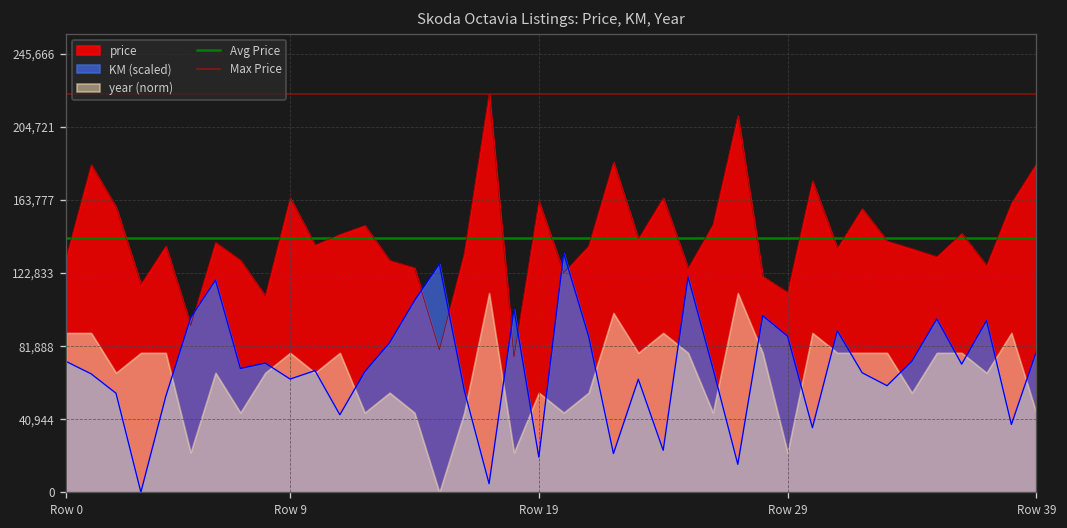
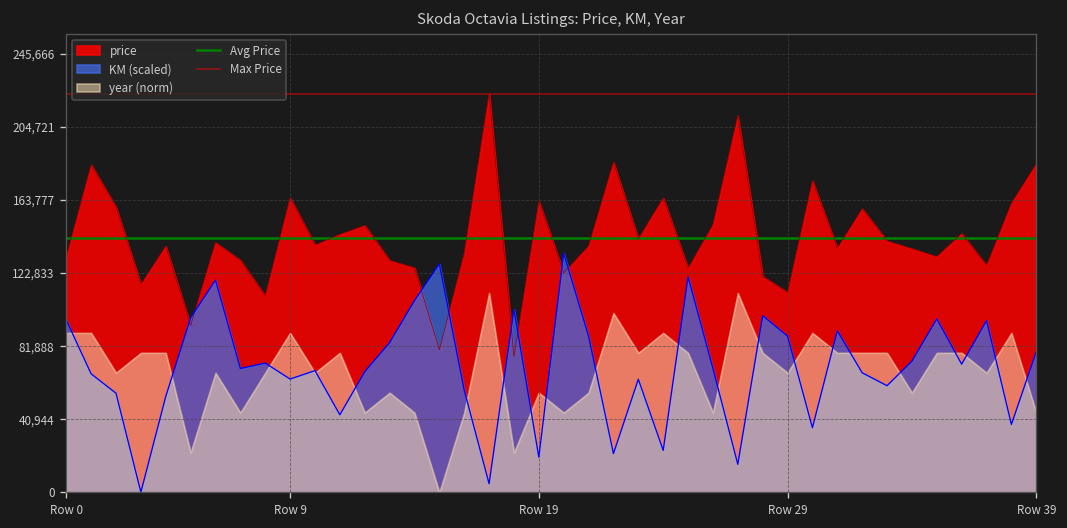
KM (scaled), Row 0: 73,000 -> 97,000
year (norm), Row 9: 78,000 -> 89,000
year (norm), Row 29: 22,000 -> 67,000
